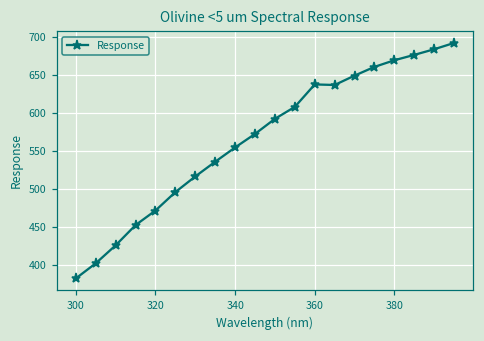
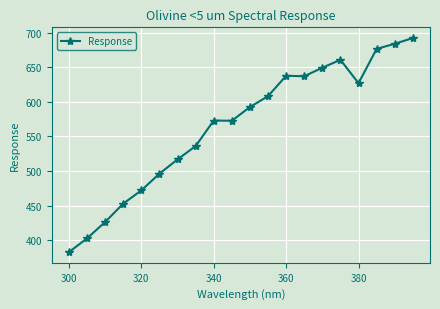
340: 550 -> 570
380: 670 -> 630
